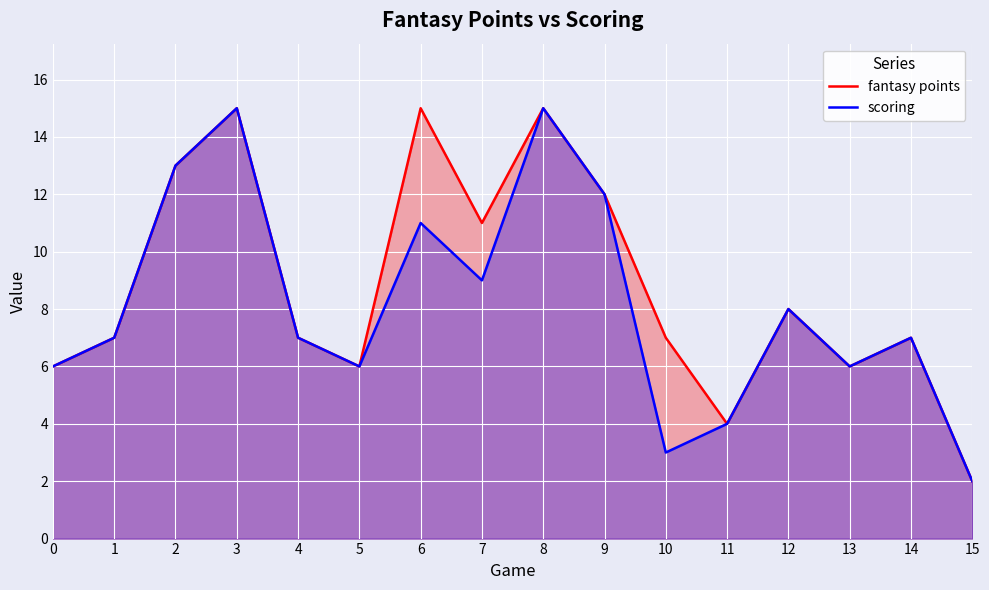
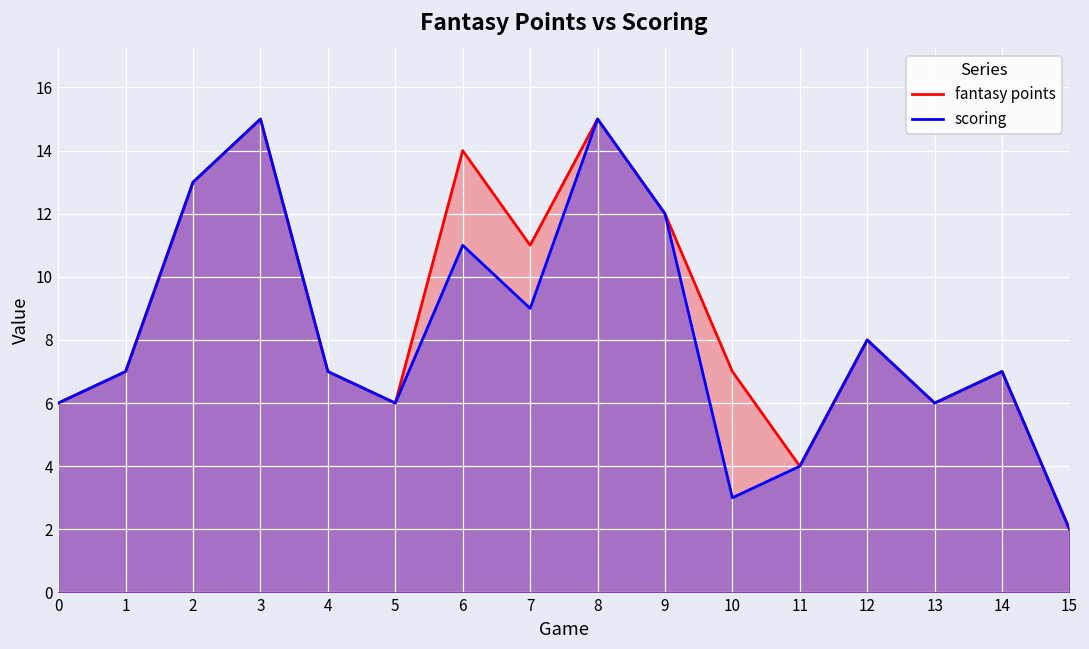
fantasy points, 6: 15 -> 14
